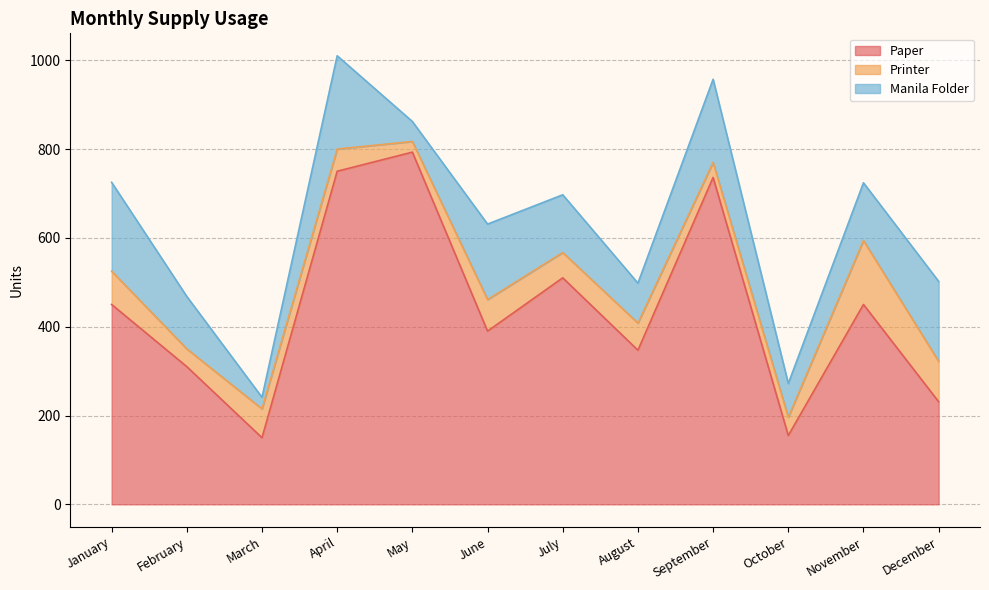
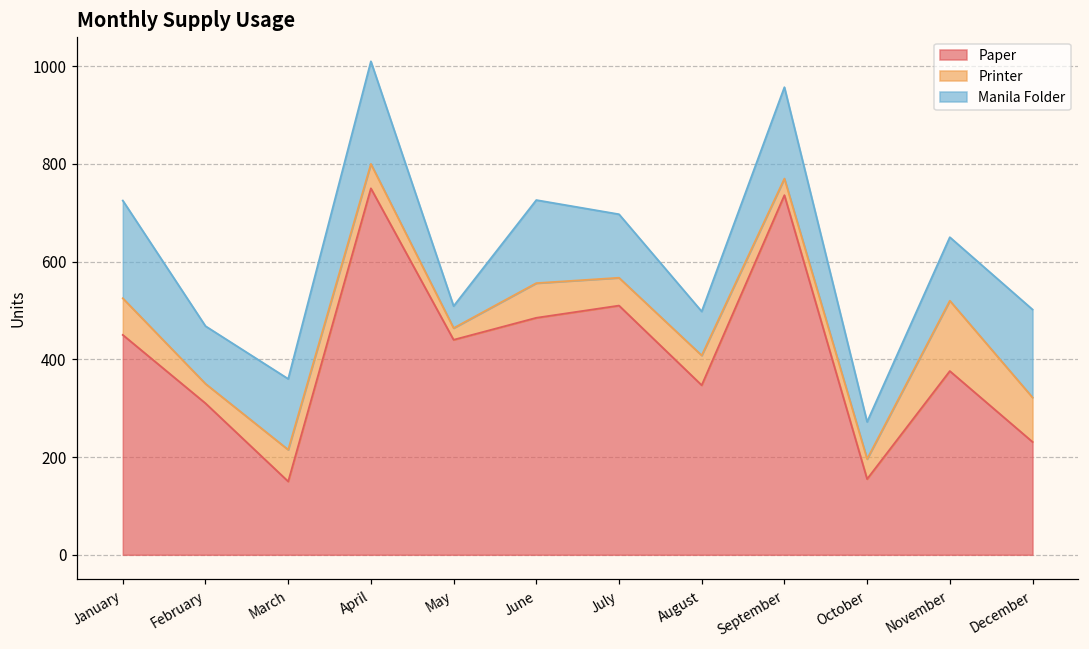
Manila Folder, March: 30 -> 150
Paper, May: 790 -> 440
Paper, June: 390 -> 490
Paper, November: 450 -> 380
